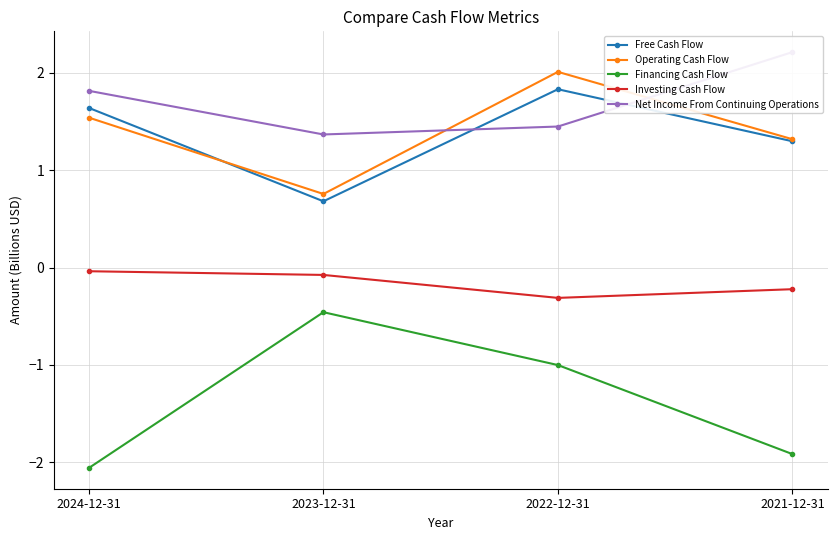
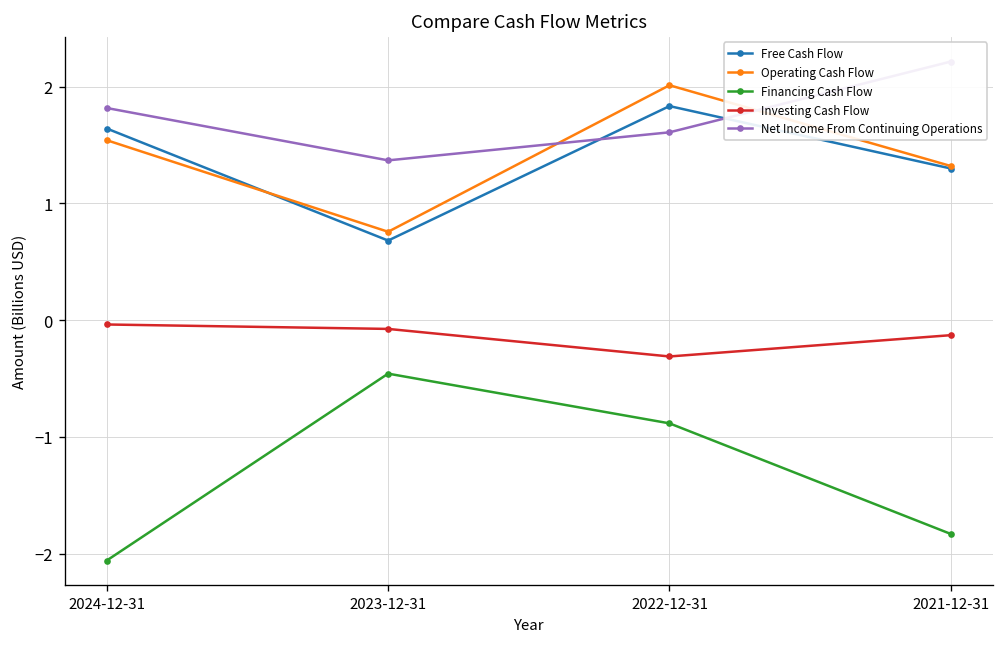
Financing Cash Flow, 2022-12-31: -1.0 -> -0.9
Net Income From Continuing Operations, 2022-12-31: 1.4 -> 1.6
Financing Cash Flow, 2021-12-31: -1.9 -> -1.8
Investing Cash Flow, 2021-12-31: -0.2 -> -0.1
